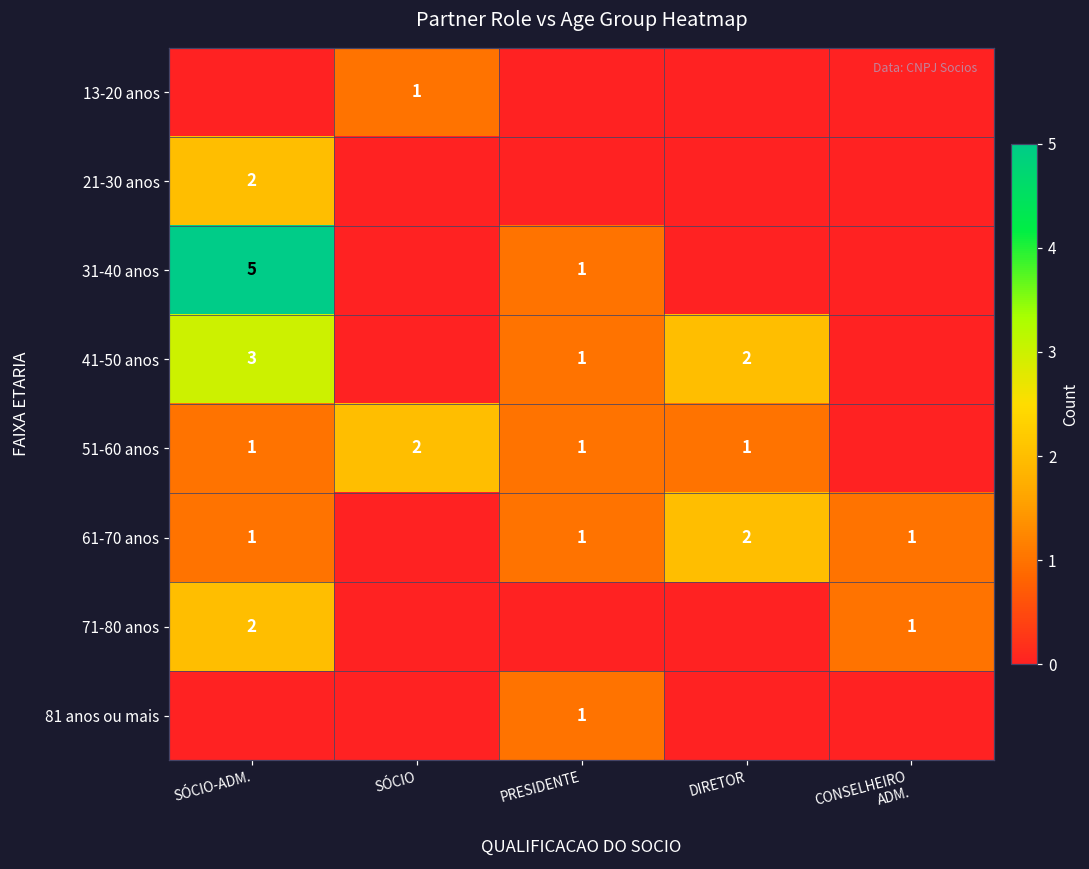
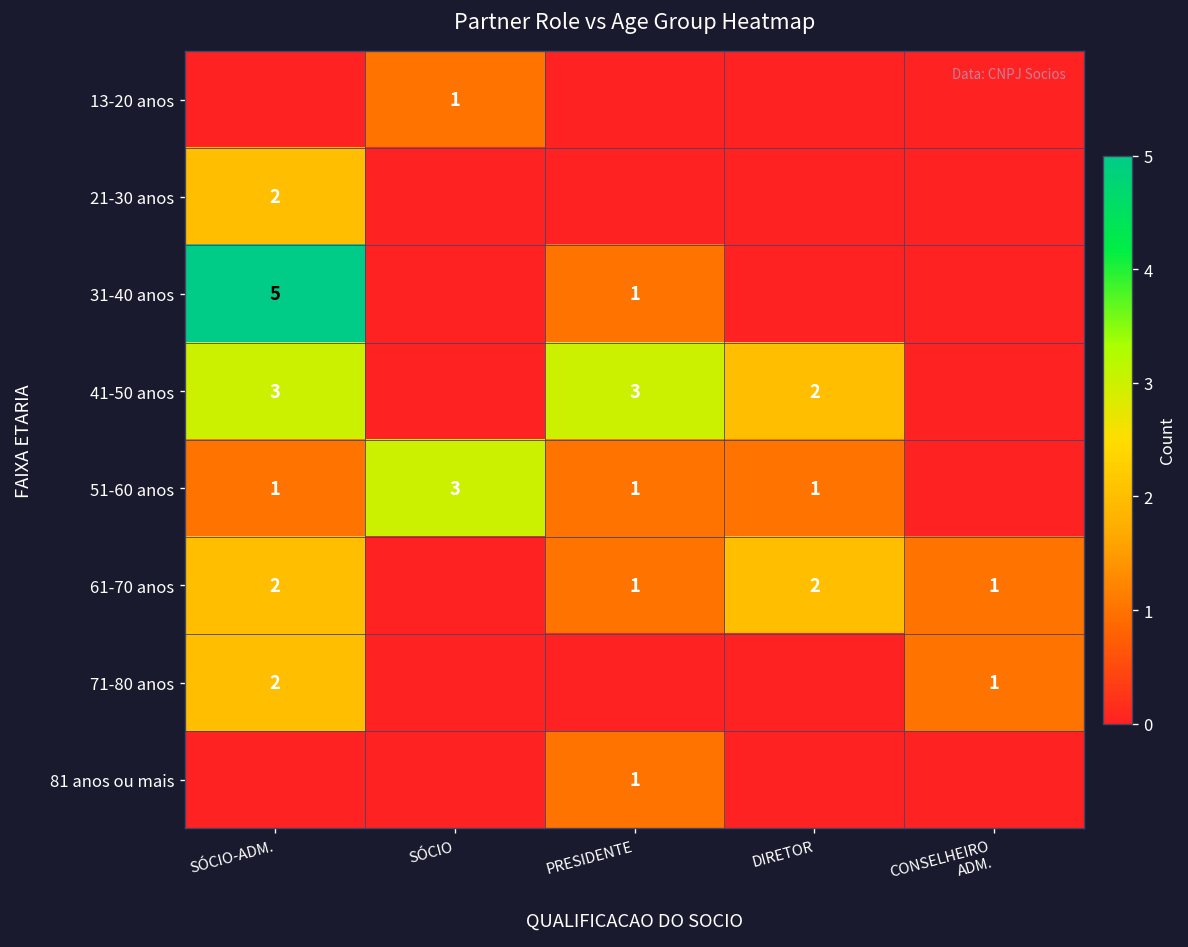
41-50 anos, PRESIDENTE: 1 -> 3
51-60 anos, SÓCIO: 2 -> 3
61-70 anos, SÓCIO-ADM.: 1 -> 2
